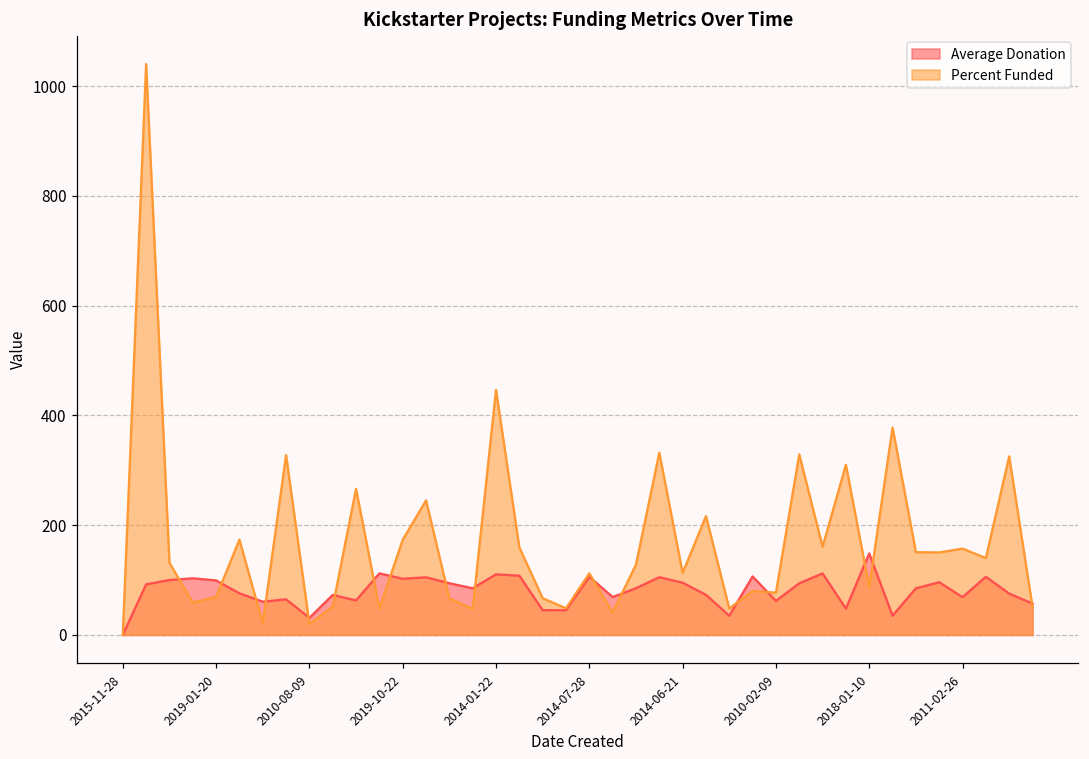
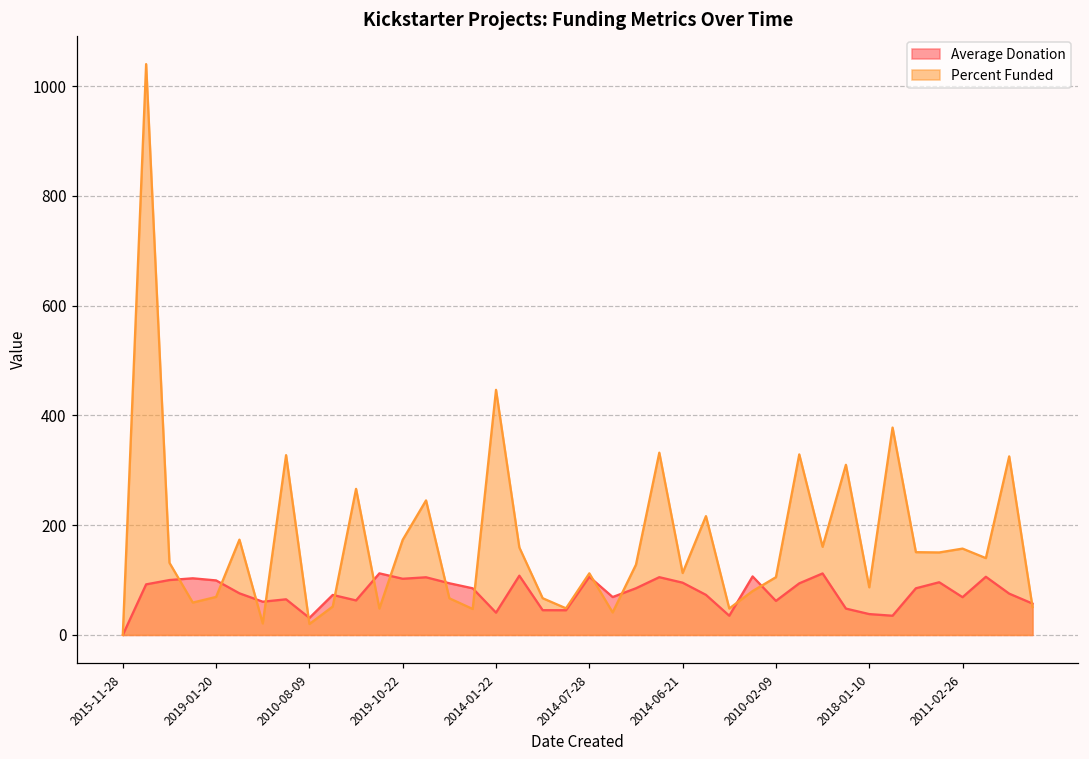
Average Donation, 2014-01-22: 110 -> 40
Percent Funded, 2010-02-09: 80 -> 110
Average Donation, 2018-01-10: 150 -> 40
